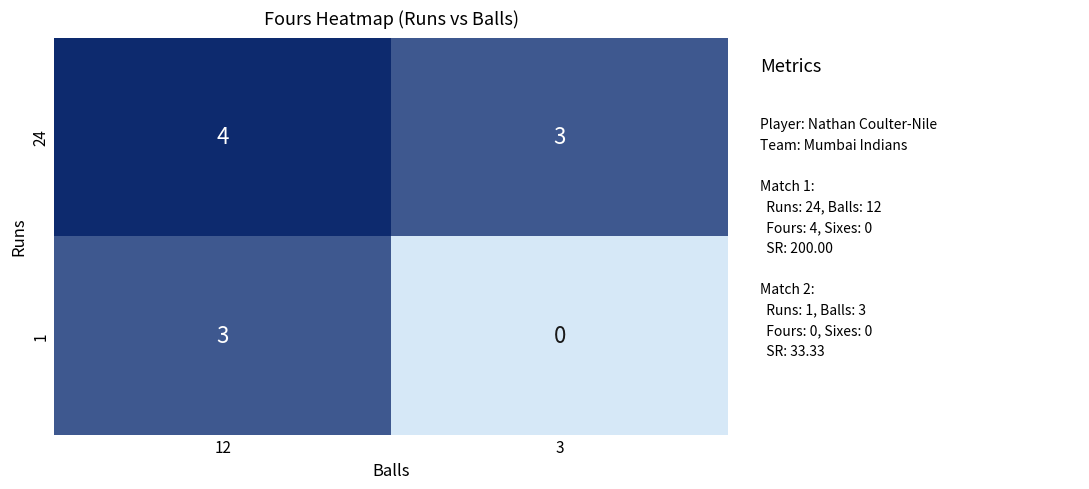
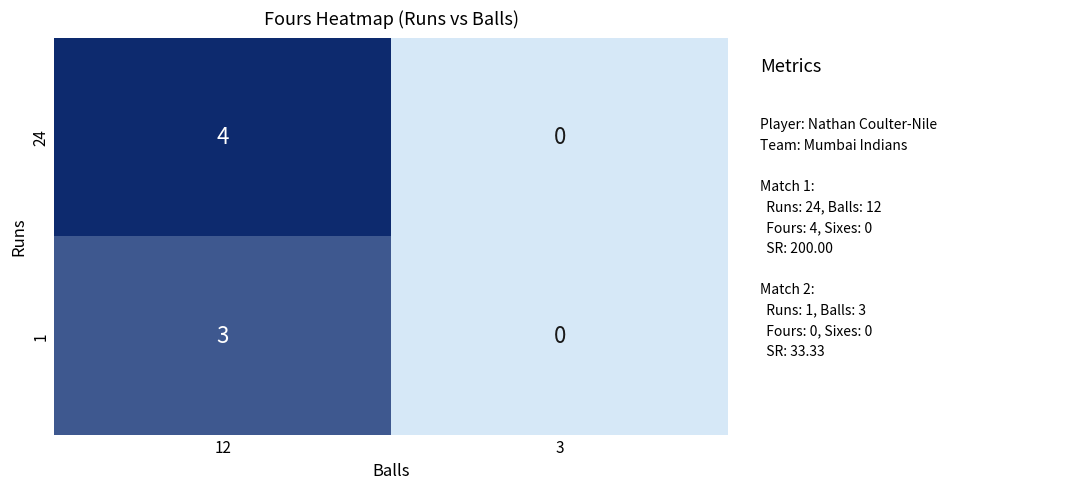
24, 3: 3 -> 0
